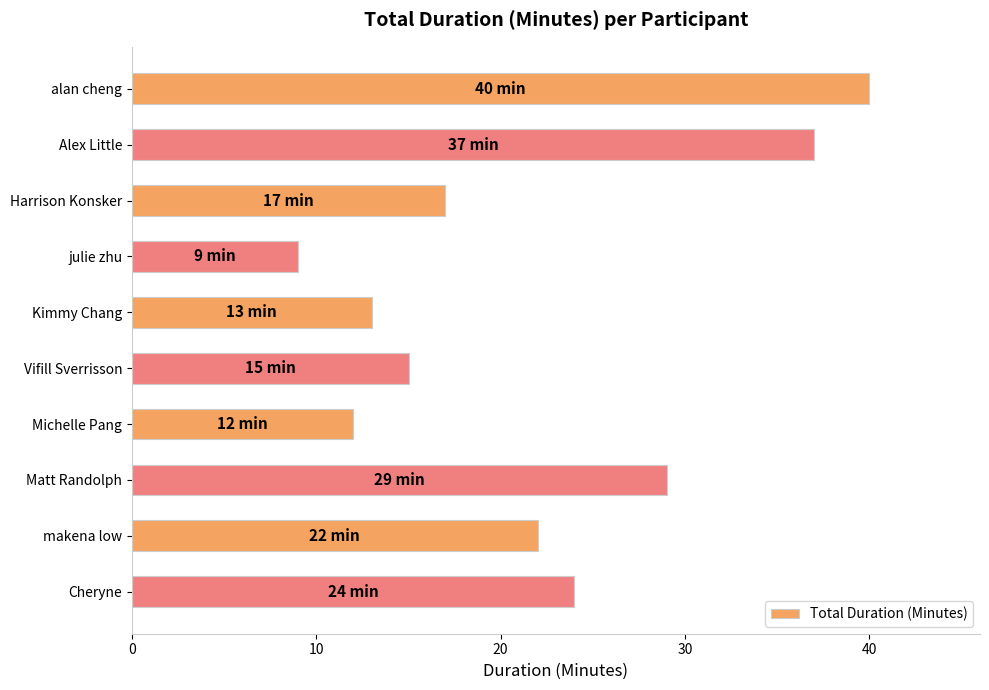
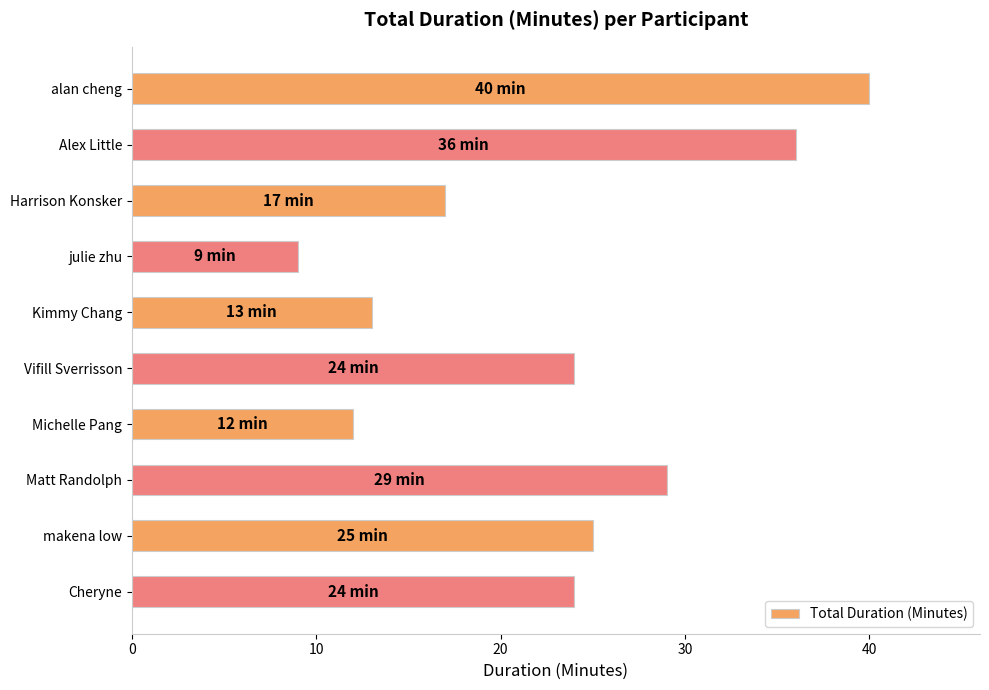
Alex Little: 37 -> 36
Vifill Sverrisson: 15 -> 24
makena low: 22 -> 25
